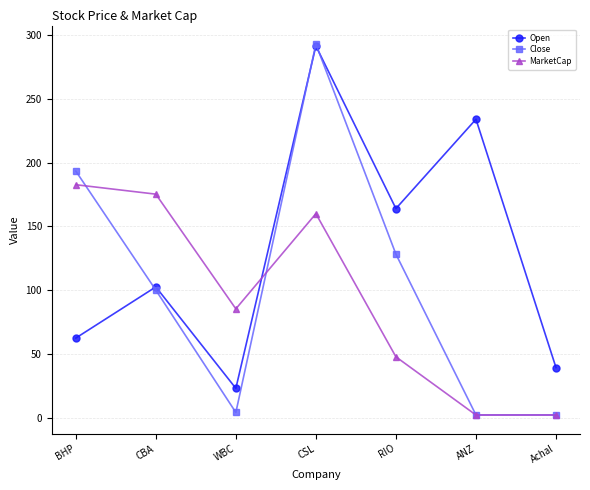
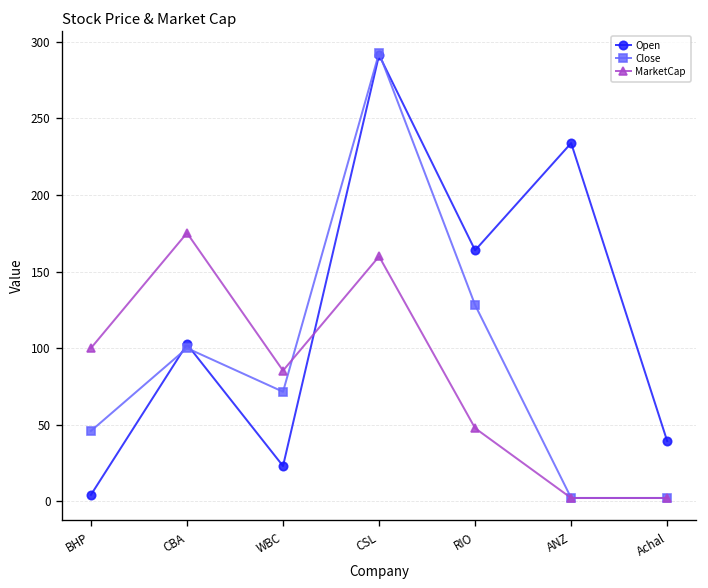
Open, BHP: 62 -> 4
Close, BHP: 193 -> 46
MarketCap, BHP: 183 -> 100
Close, WBC: 4 -> 72
